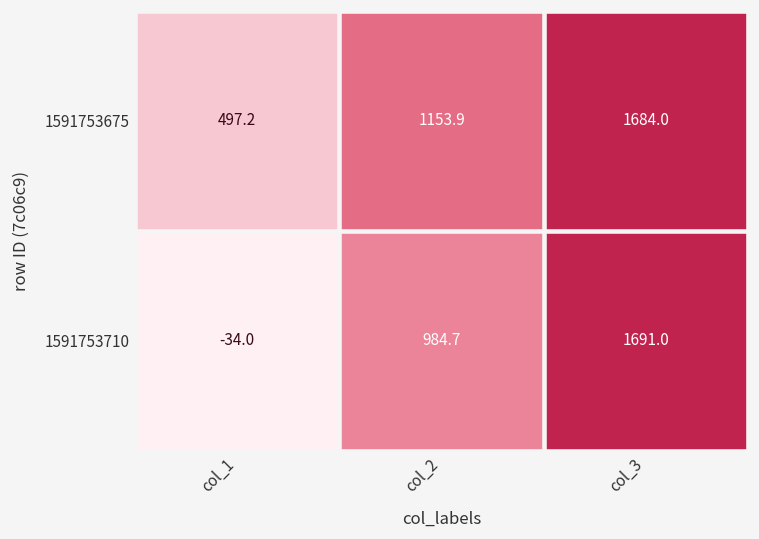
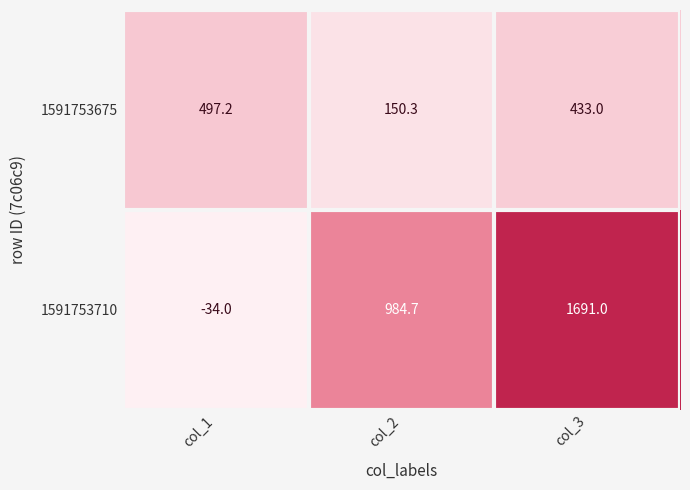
1591753675, col_2: 1153.9 -> 150.3
1591753675, col_3: 1684.0 -> 433.0
